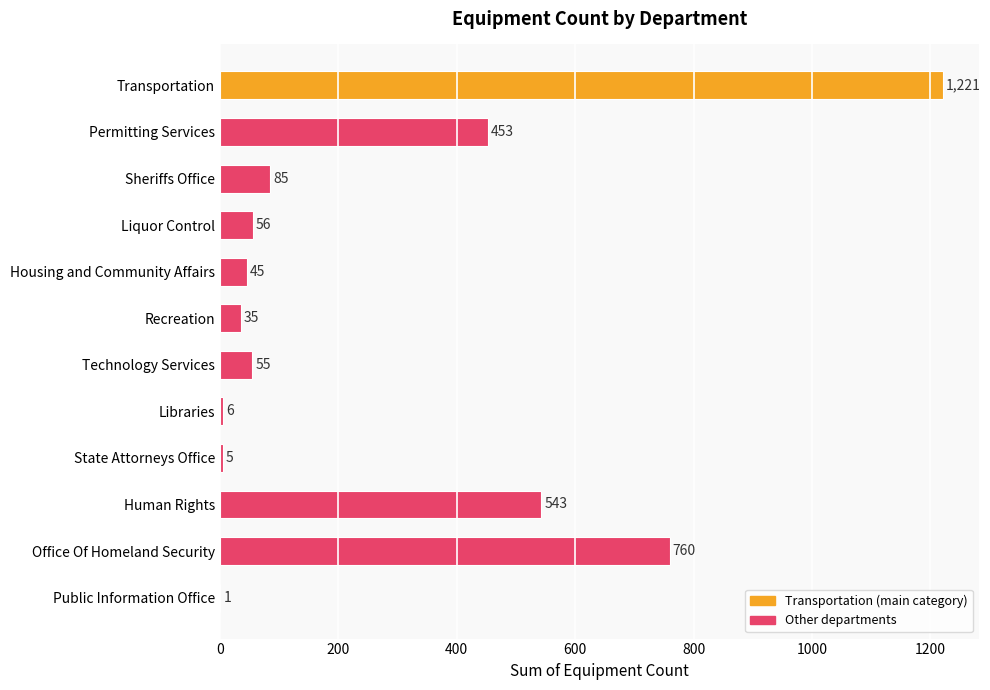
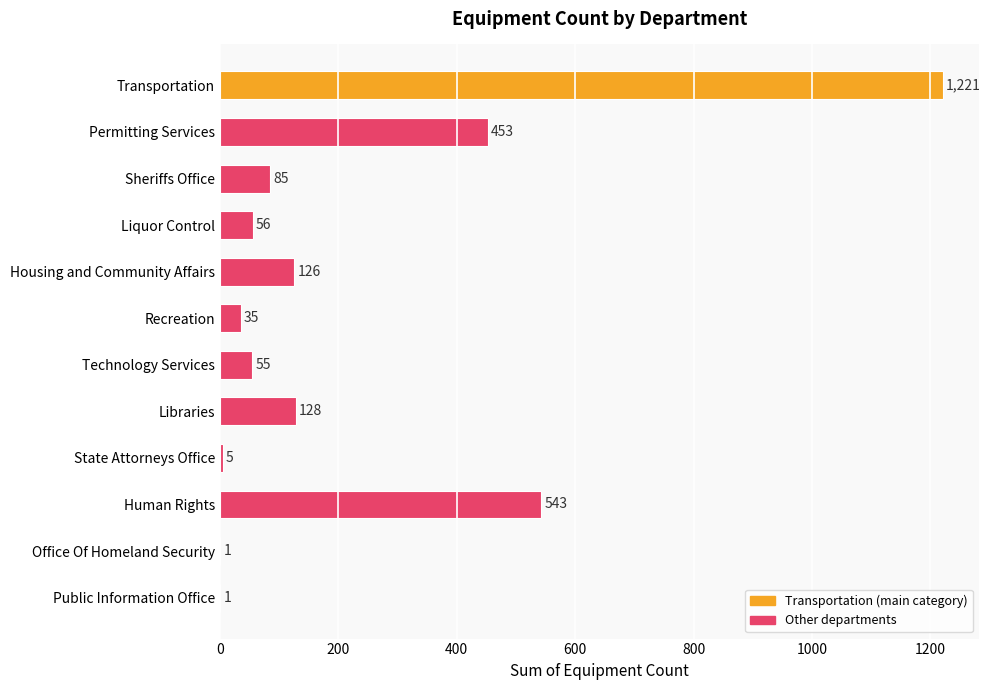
Housing and Community Affairs: 45 -> 126
Libraries: 6 -> 128
Office Of Homeland Security: 760 -> 1
